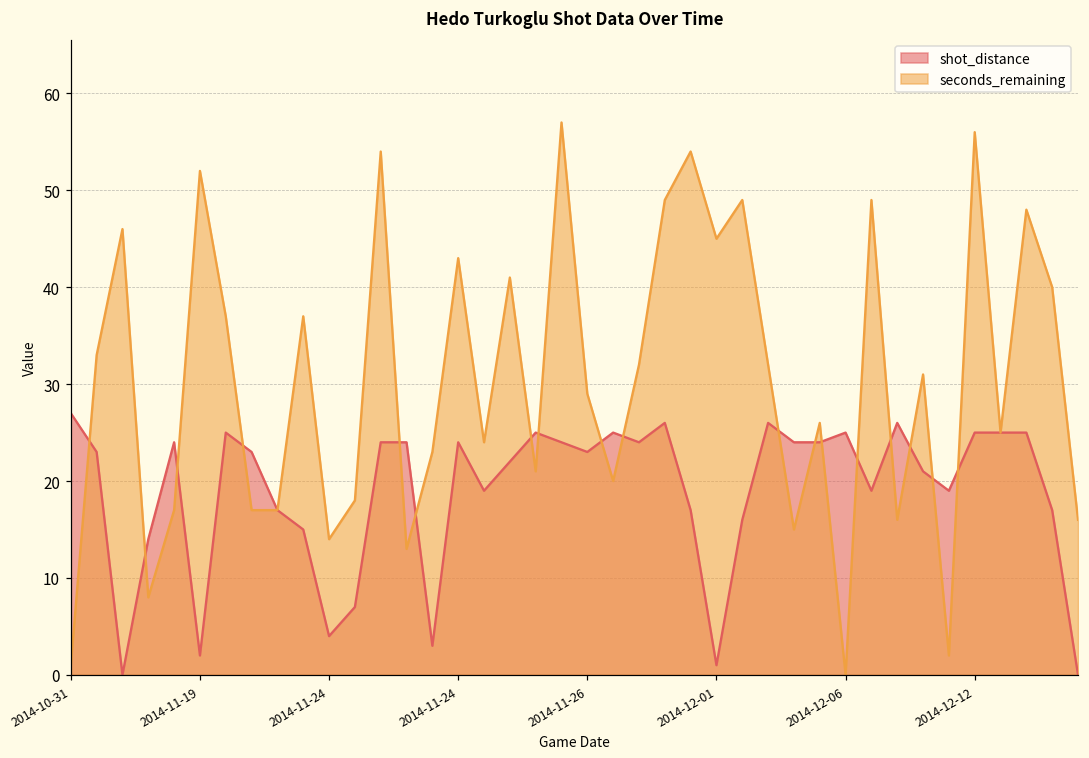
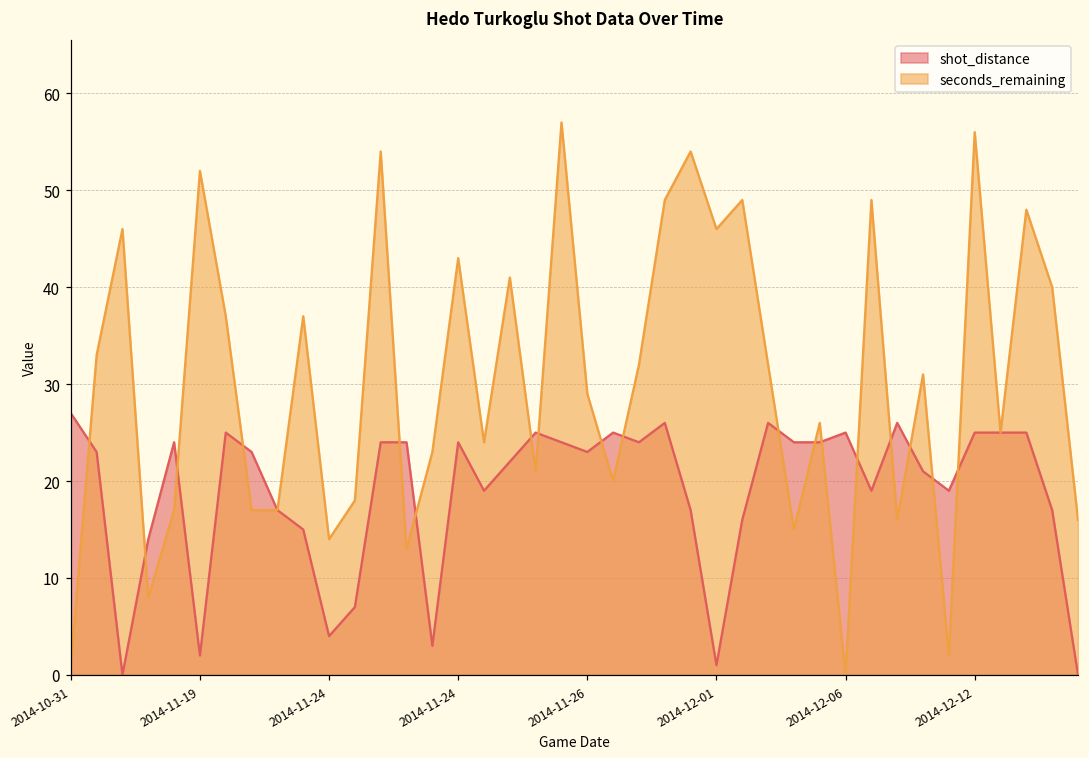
seconds_remaining, 2014-12-01: 45 -> 46
